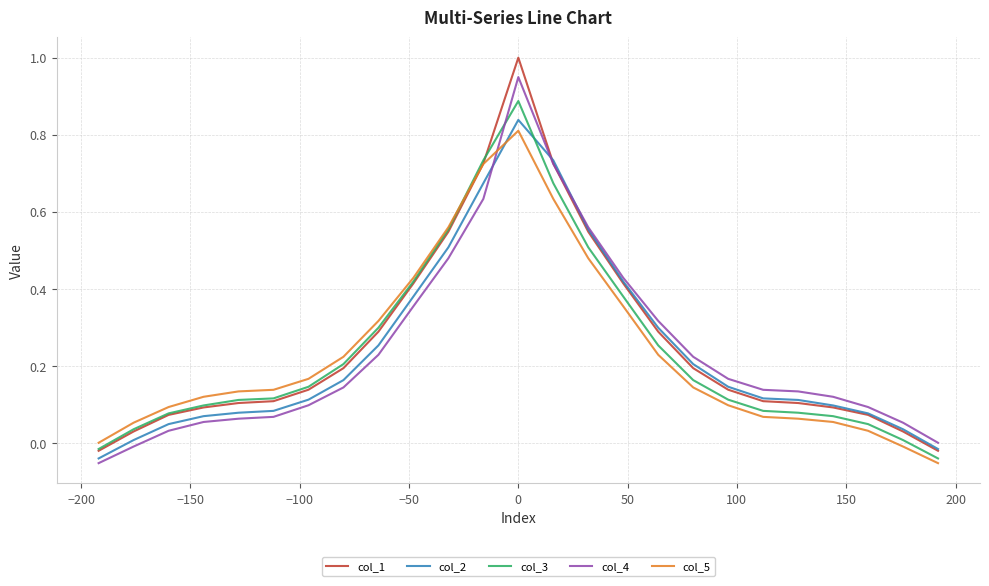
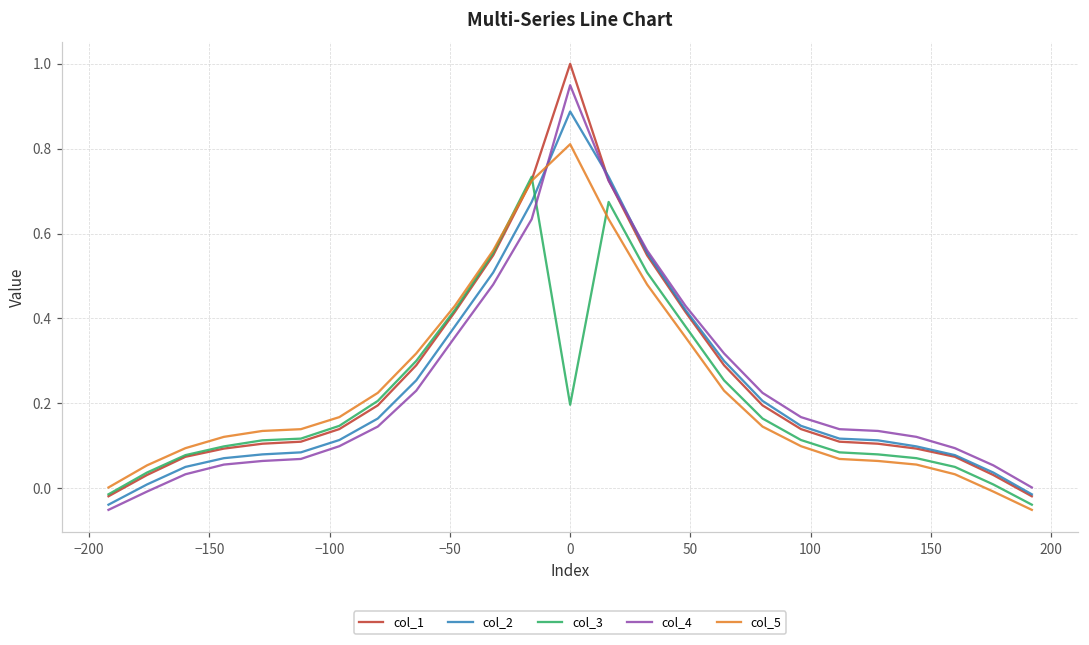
col_2, 0: 0.84 -> 0.89
col_3, 0: 0.89 -> 0.20
